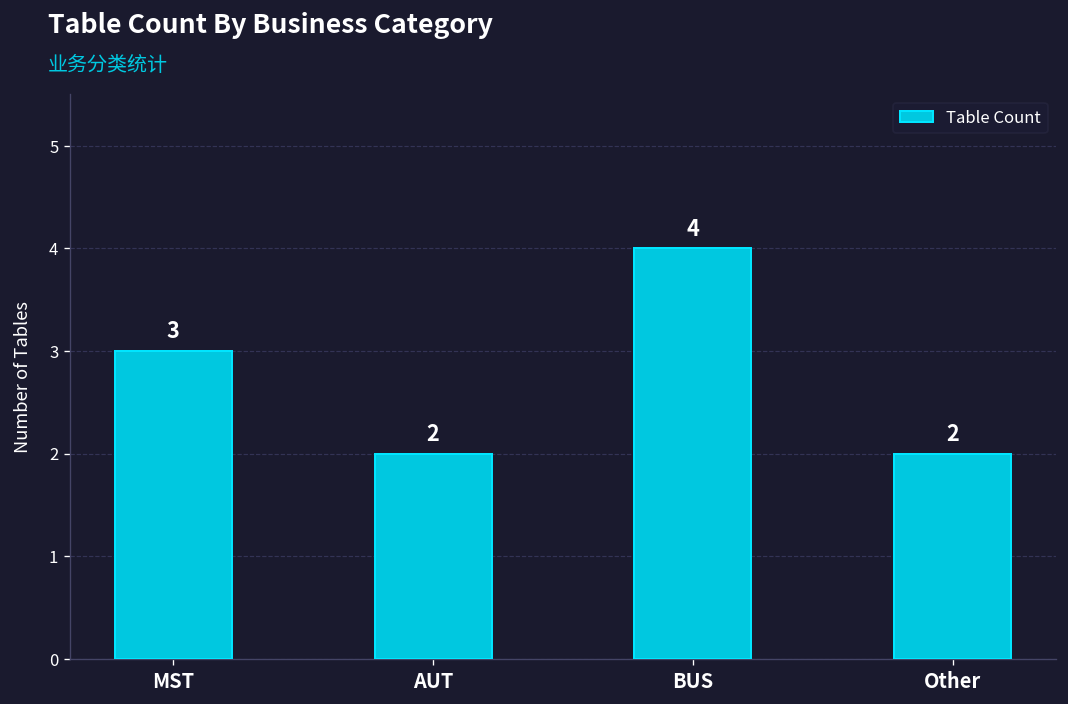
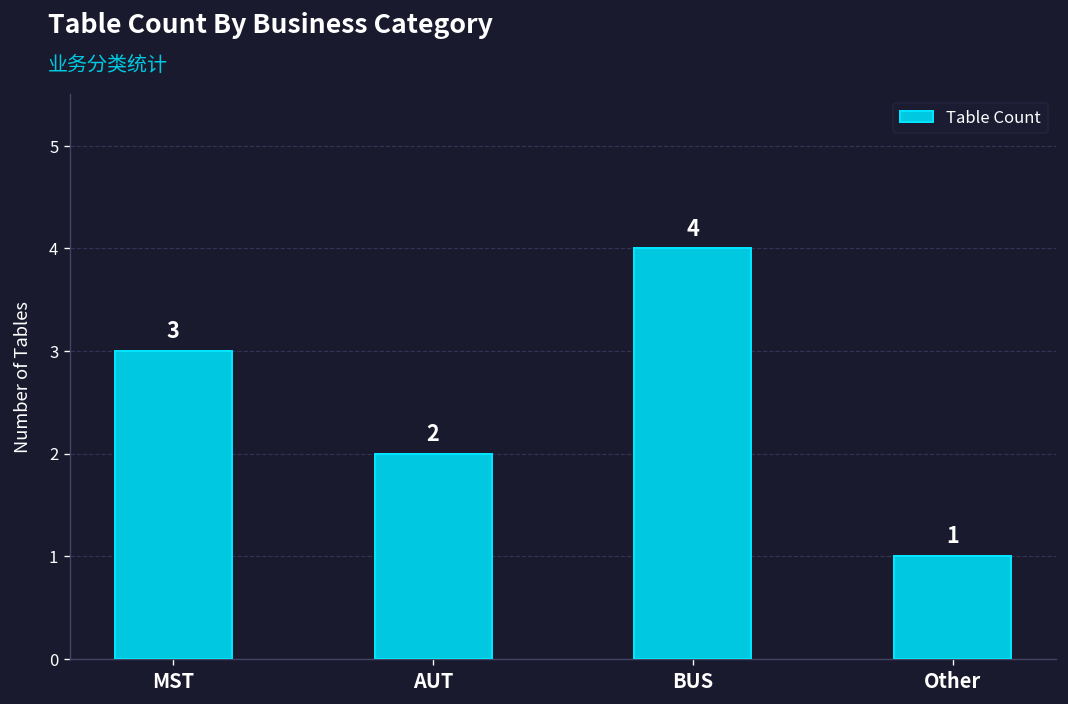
Other: 2 -> 1
